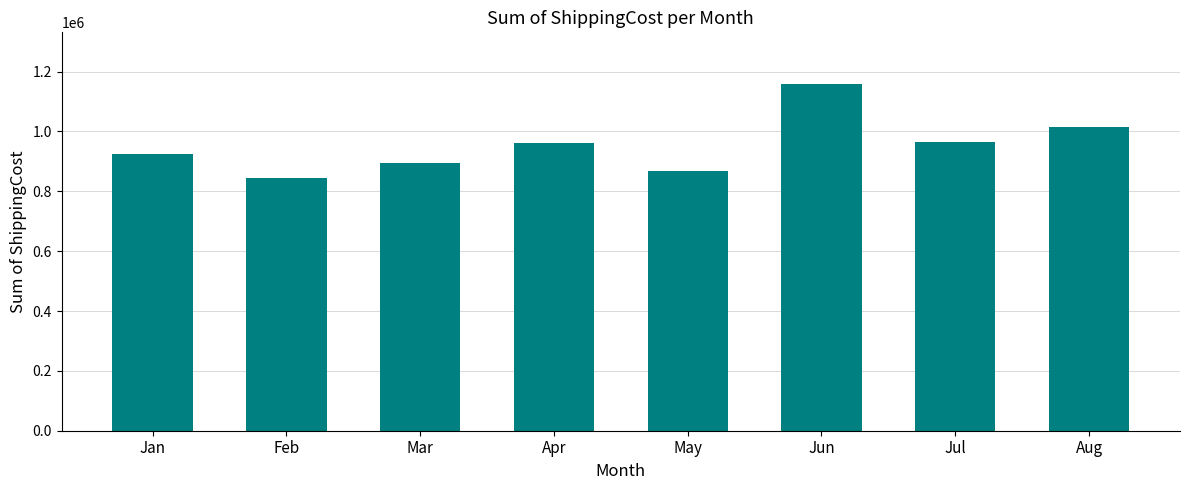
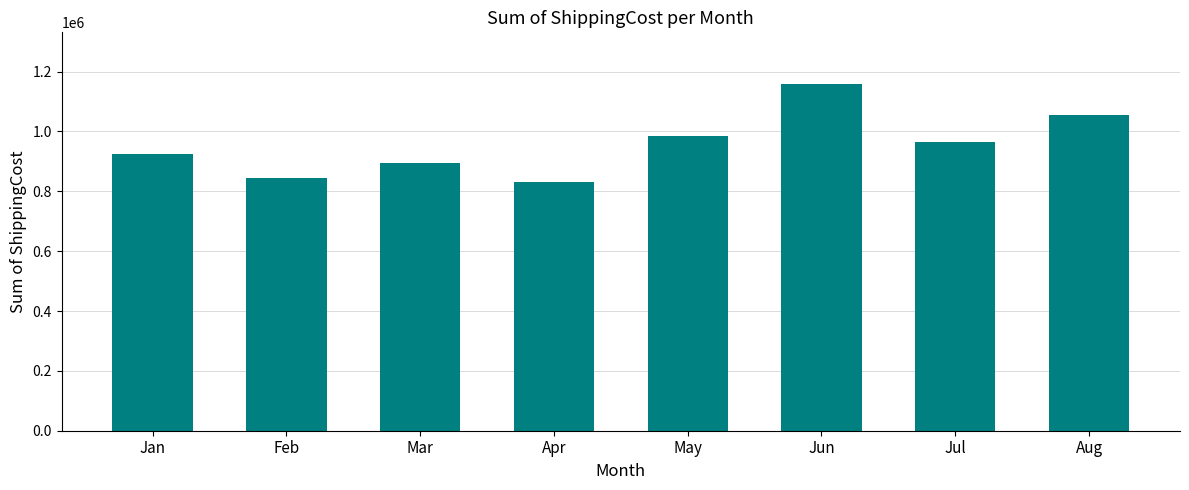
Apr: 960000 -> 830000
May: 870000 -> 990000
Aug: 1020000 -> 1060000
